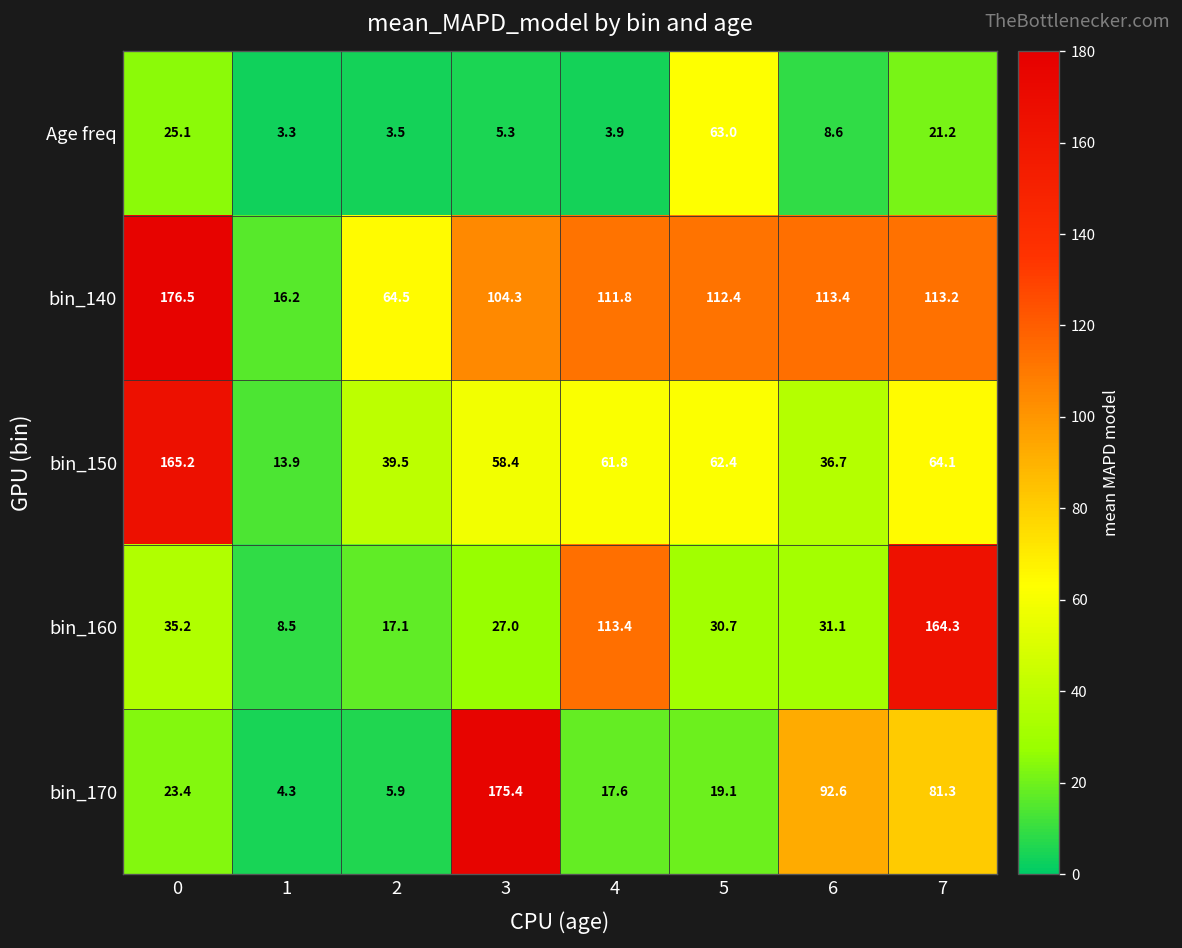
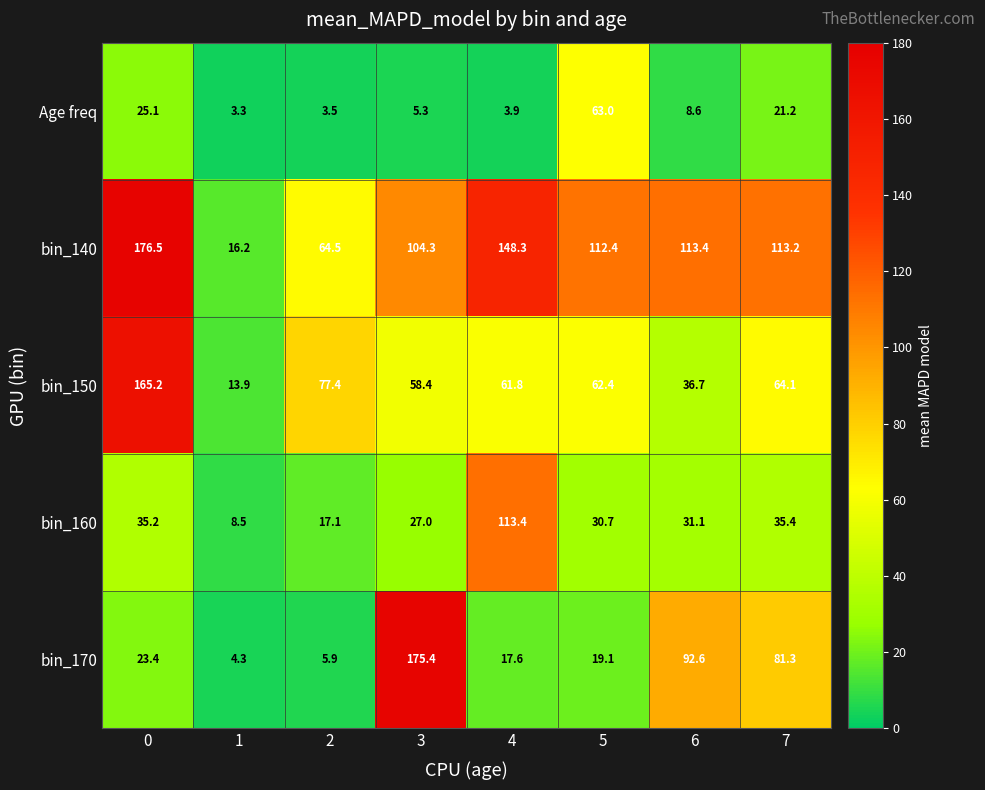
bin_140, 4: 111.8 -> 148.3
bin_150, 2: 39.5 -> 77.4
bin_160, 7: 164.3 -> 35.4
